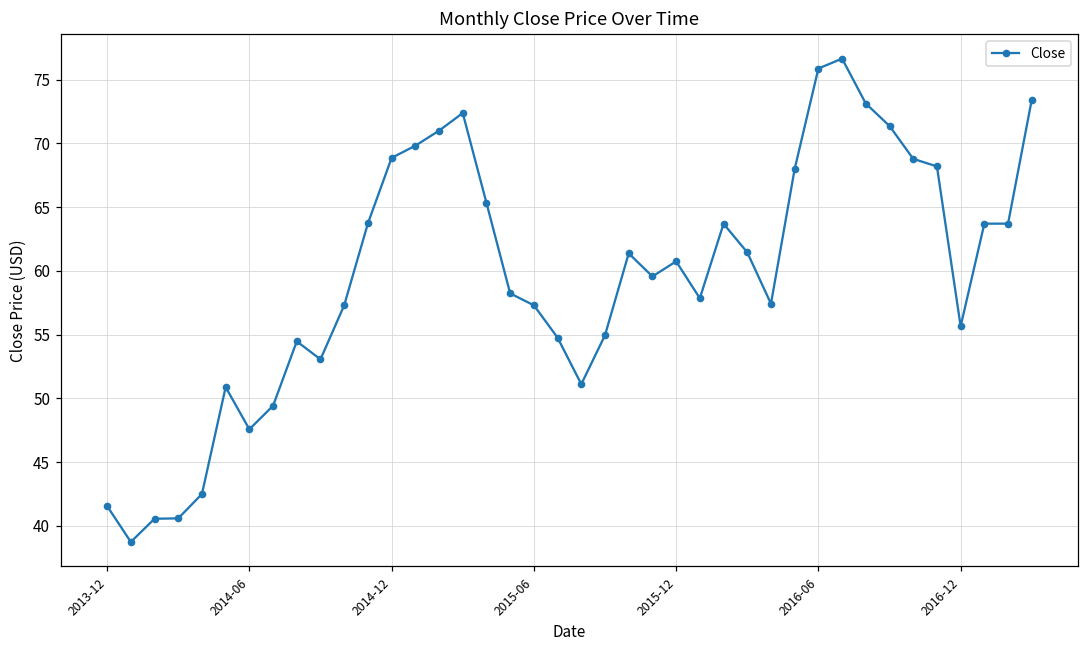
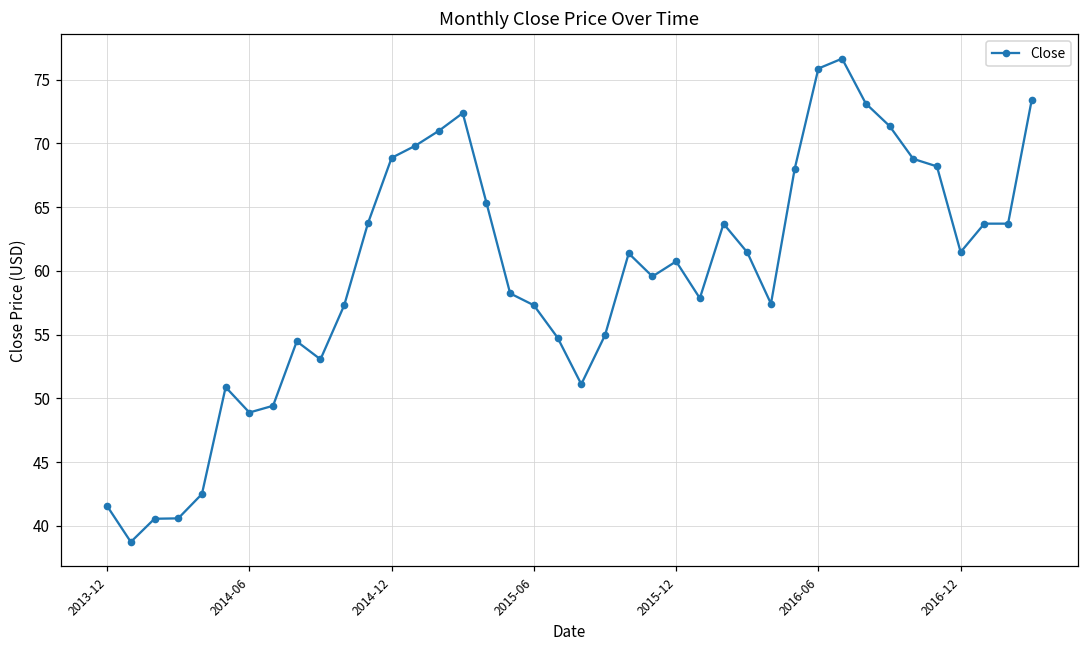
2014-06: 47.6 -> 48.9
2016-12: 55.7 -> 61.5
